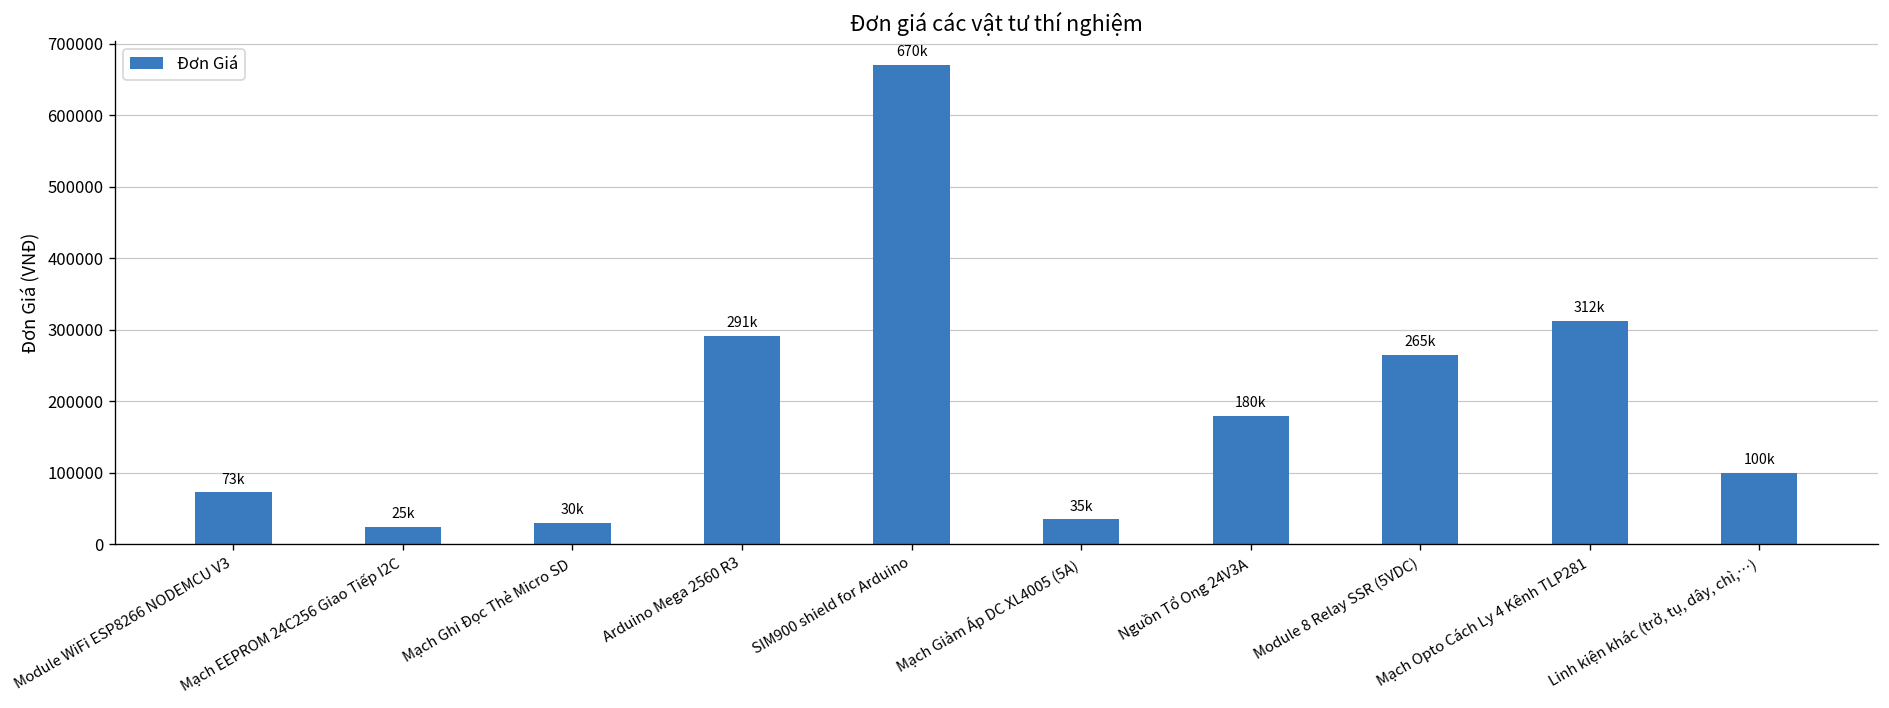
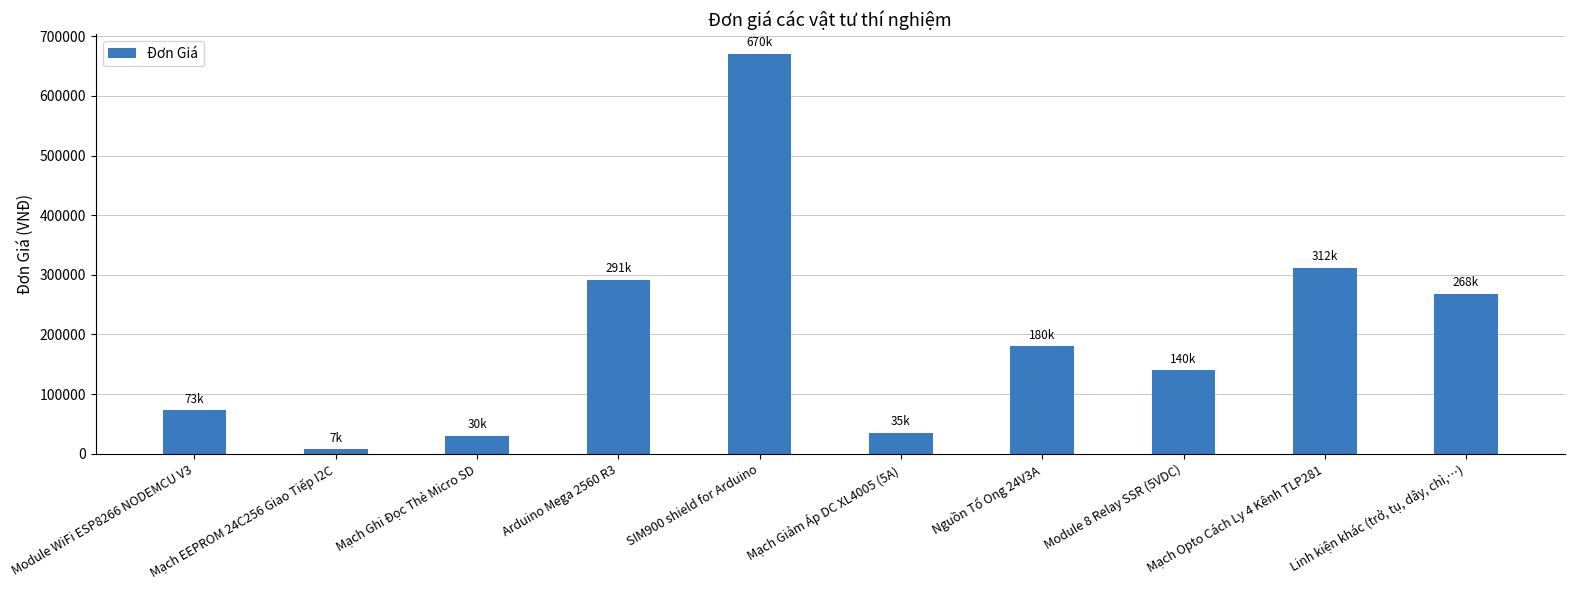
Mạch EEPROM 24C256 Giao Tiếp I2C: 25k -> 7k
Module 8 Relay SSR (5VDC): 265k -> 140k
Linh kiện khác (trở, tụ, dây, chì,…): 100k -> 268k
